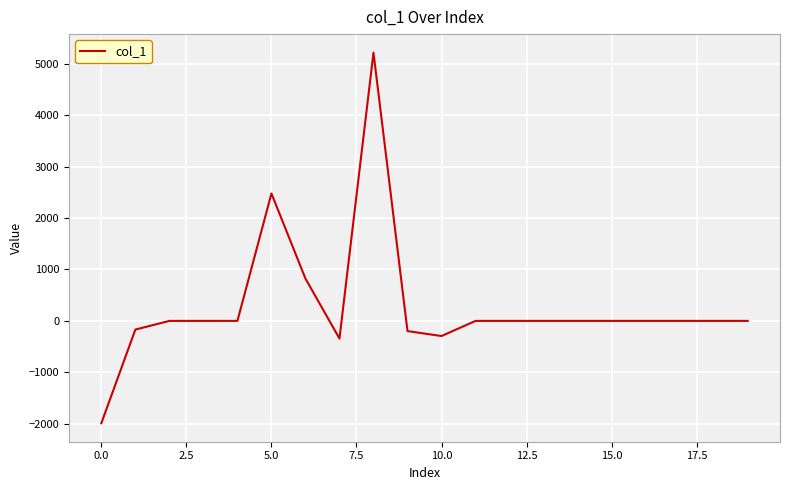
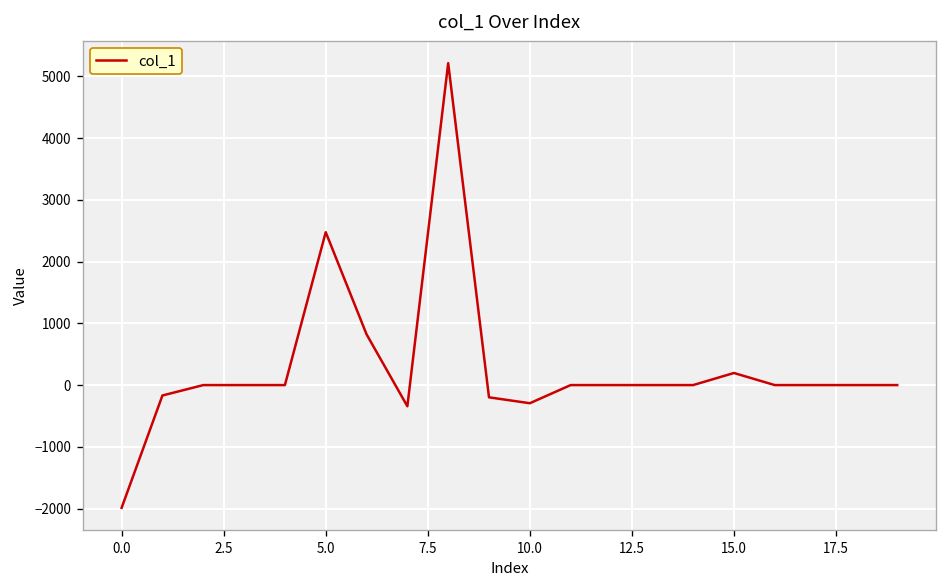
15.0: 0 -> 200
